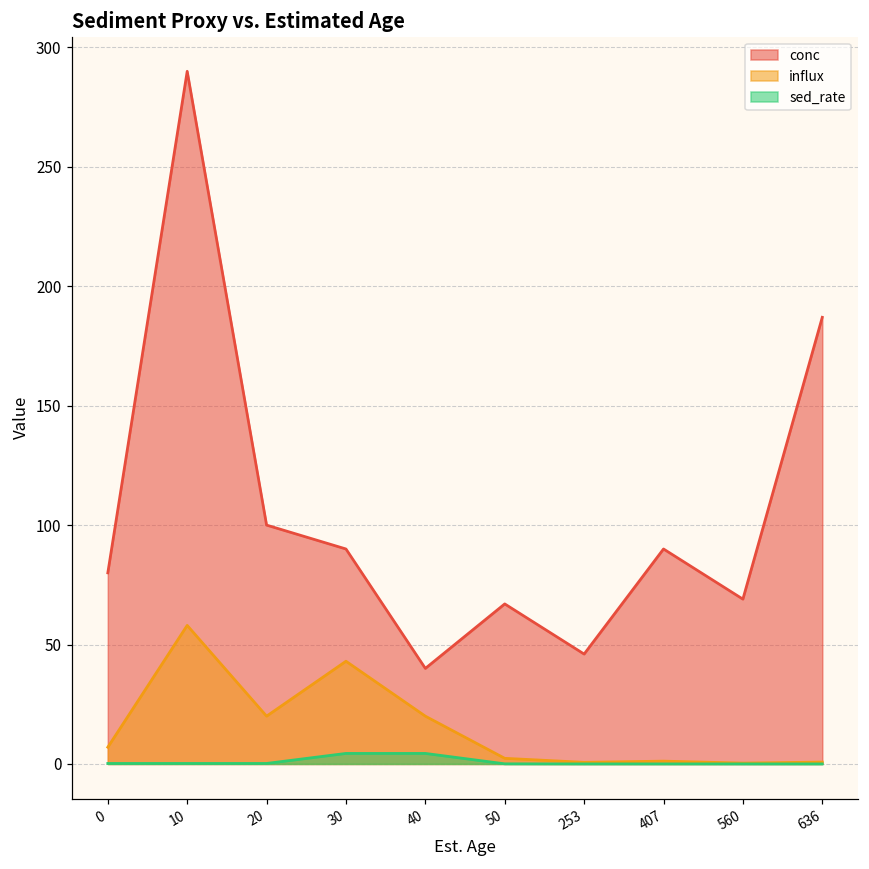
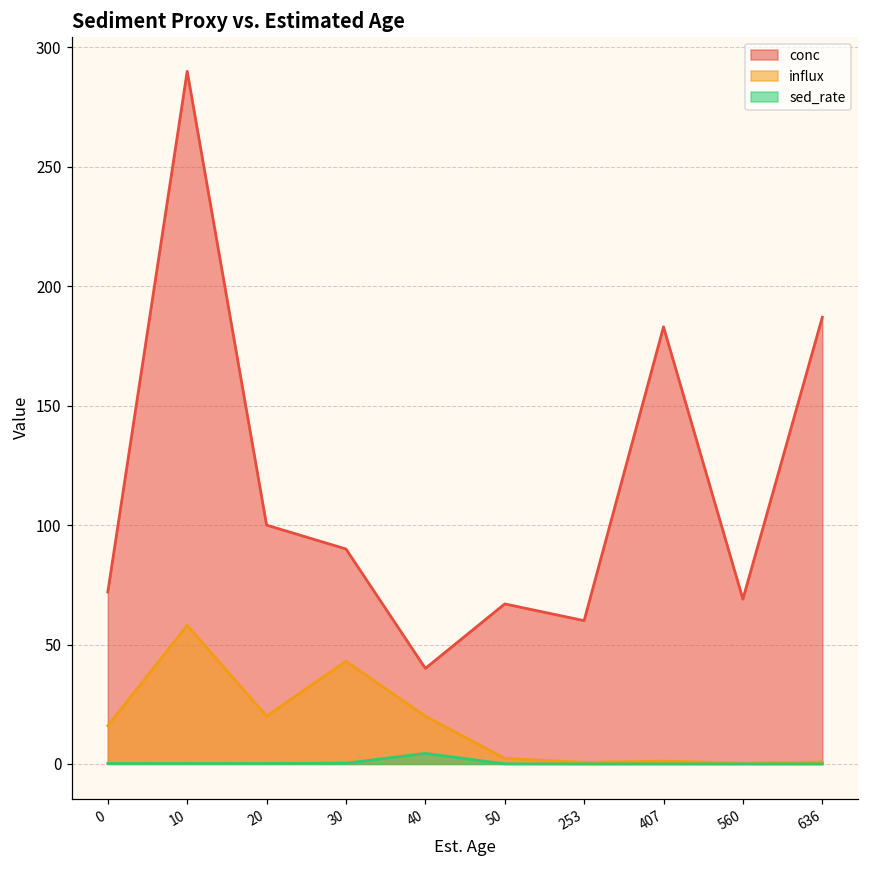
conc, 0: 80 -> 72
influx, 0: 7 -> 16
sed_rate, 30: 4 -> 0
conc, 253: 46 -> 60
conc, 407: 90 -> 183
